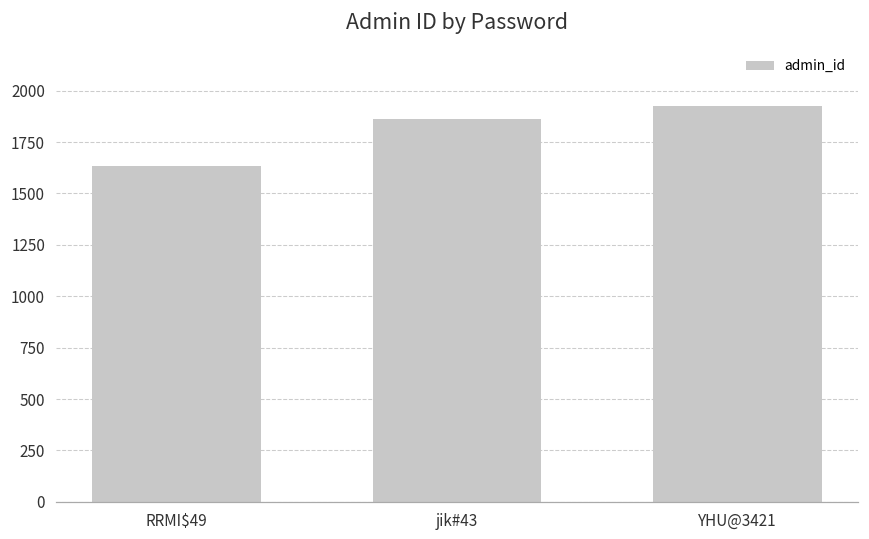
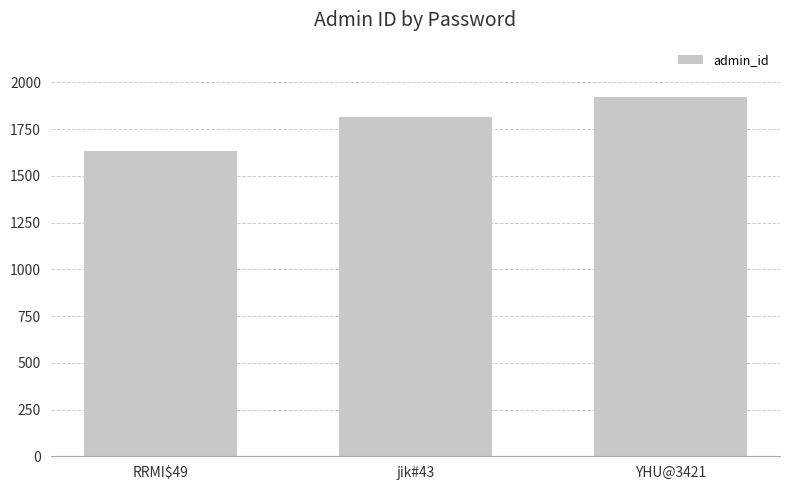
jik#43: 1860 -> 1810
